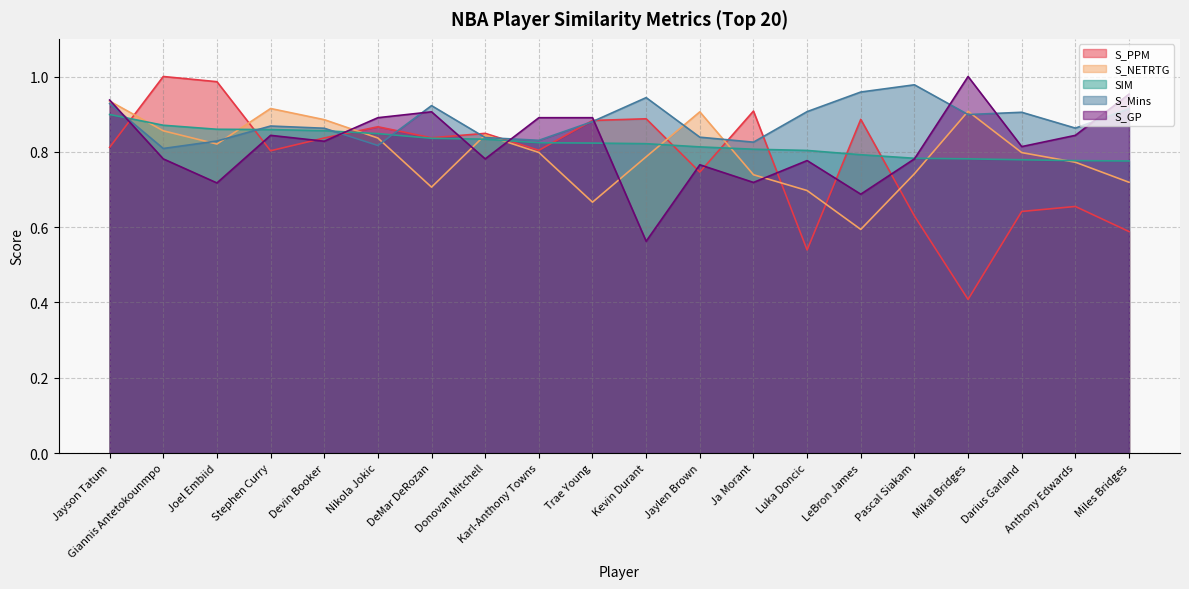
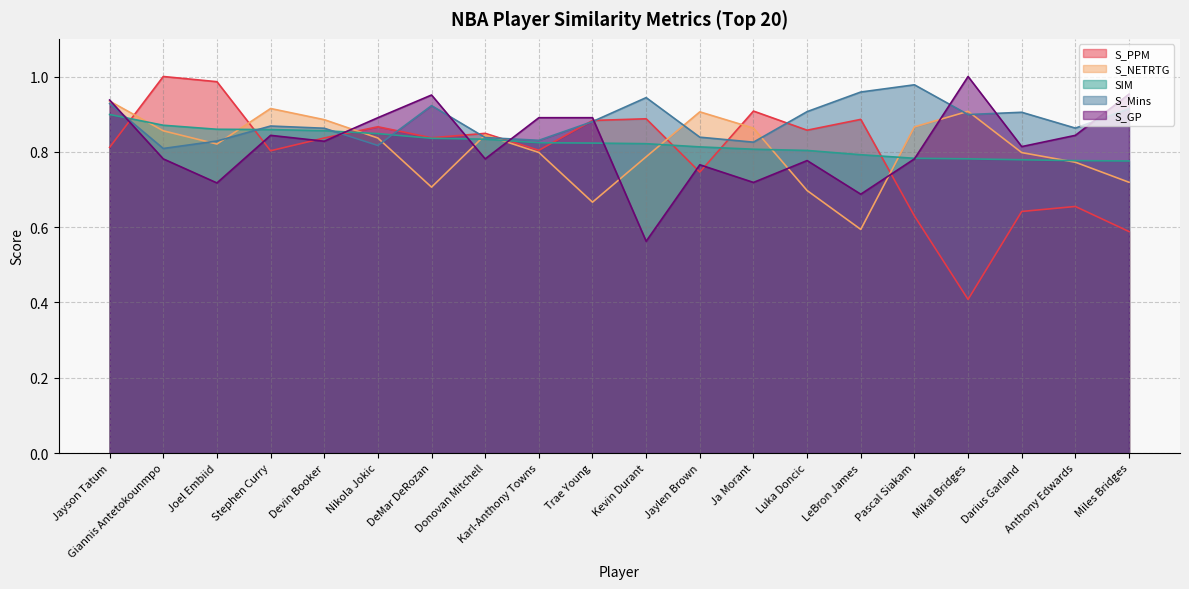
S_GP, DeMar DeRozan: 0.91 -> 0.95
S_NETRTG, Ja Morant: 0.74 -> 0.86
S_PPM, Luka Doncic: 0.54 -> 0.86
S_NETRTG, Pascal Siakam: 0.74 -> 0.87
